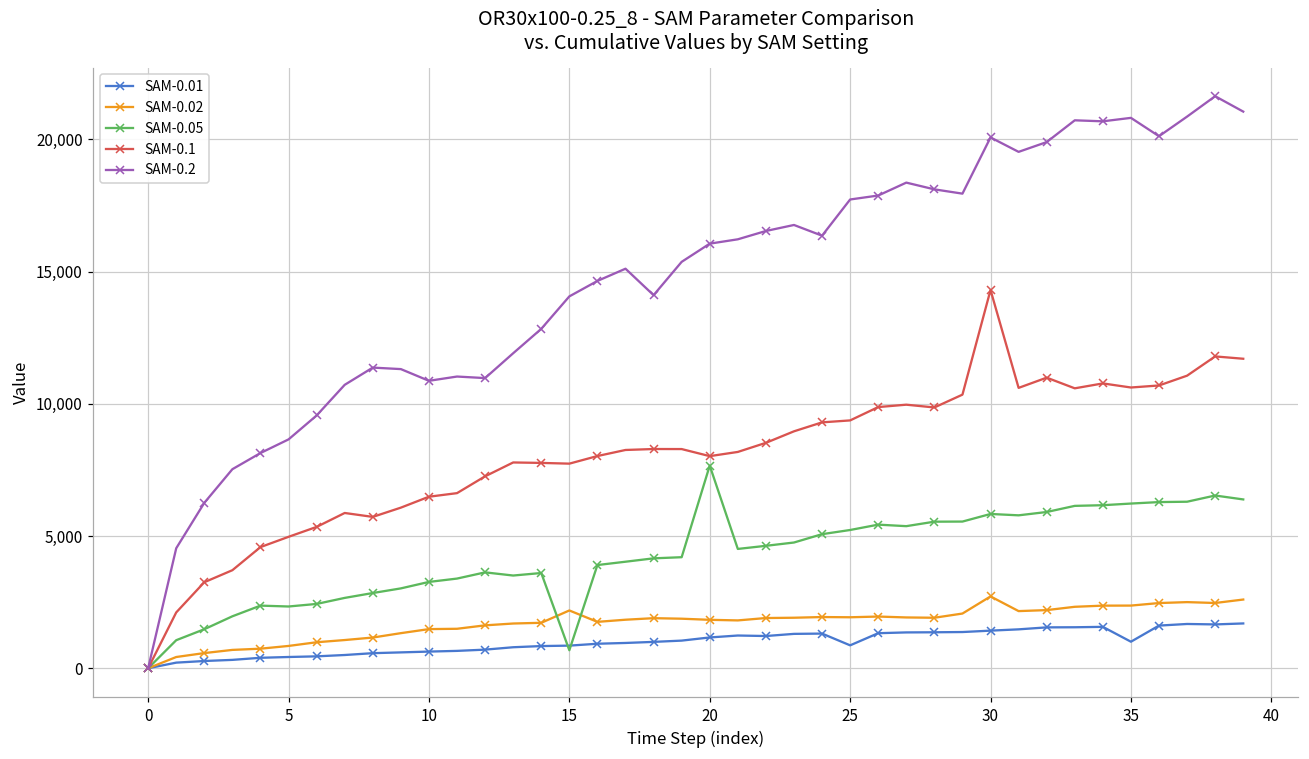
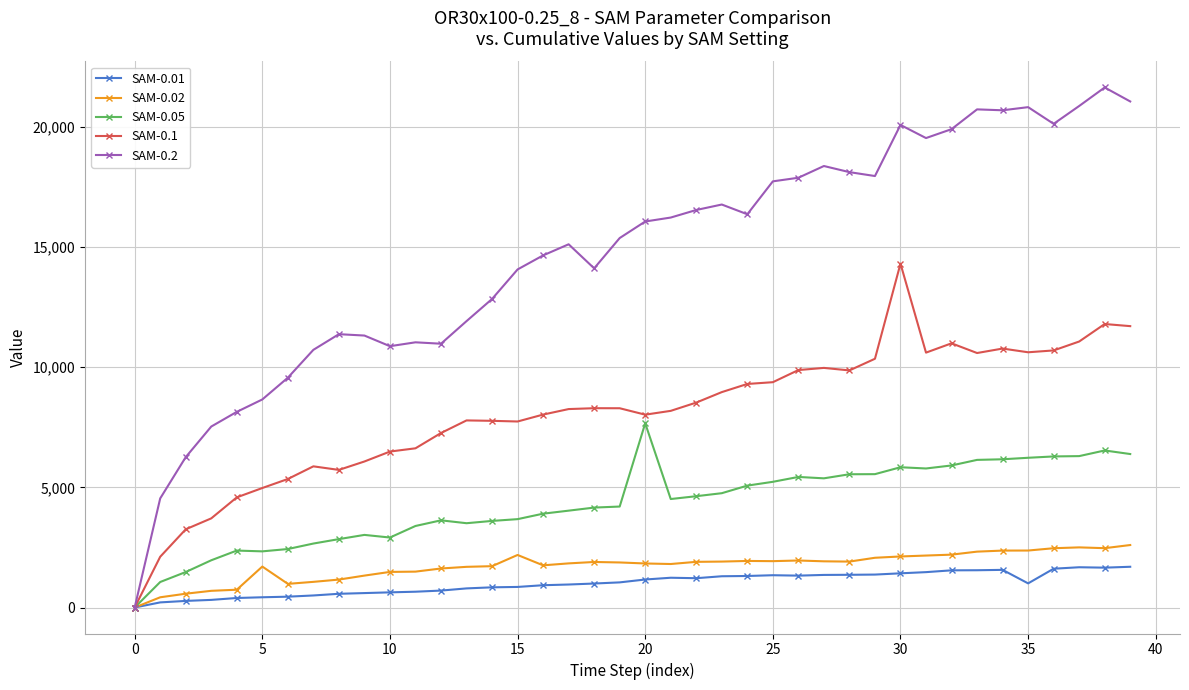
SAM-0.02, 5: 800 -> 1,700
SAM-0.05, 10: 3,300 -> 2,900
SAM-0.05, 15: 700 -> 3,700
SAM-0.01, 25: 900 -> 1,300
SAM-0.02, 30: 2,700 -> 2,100
